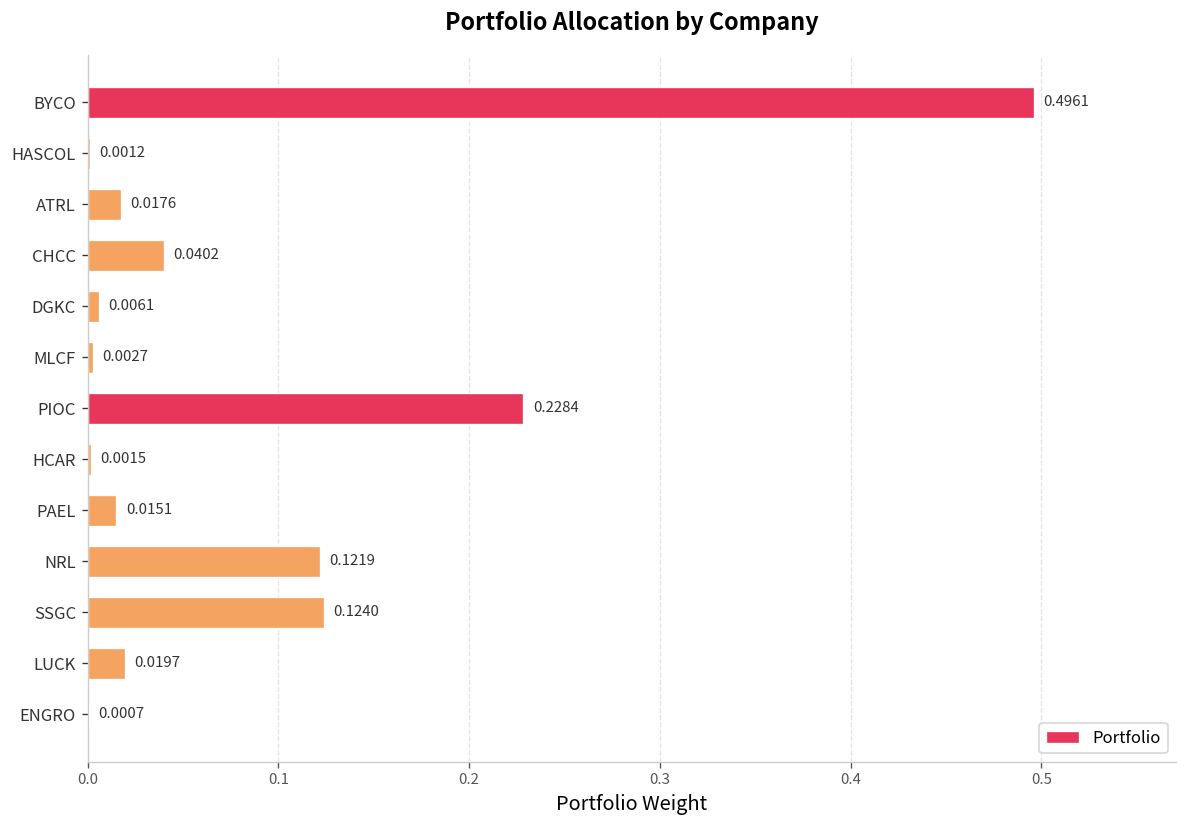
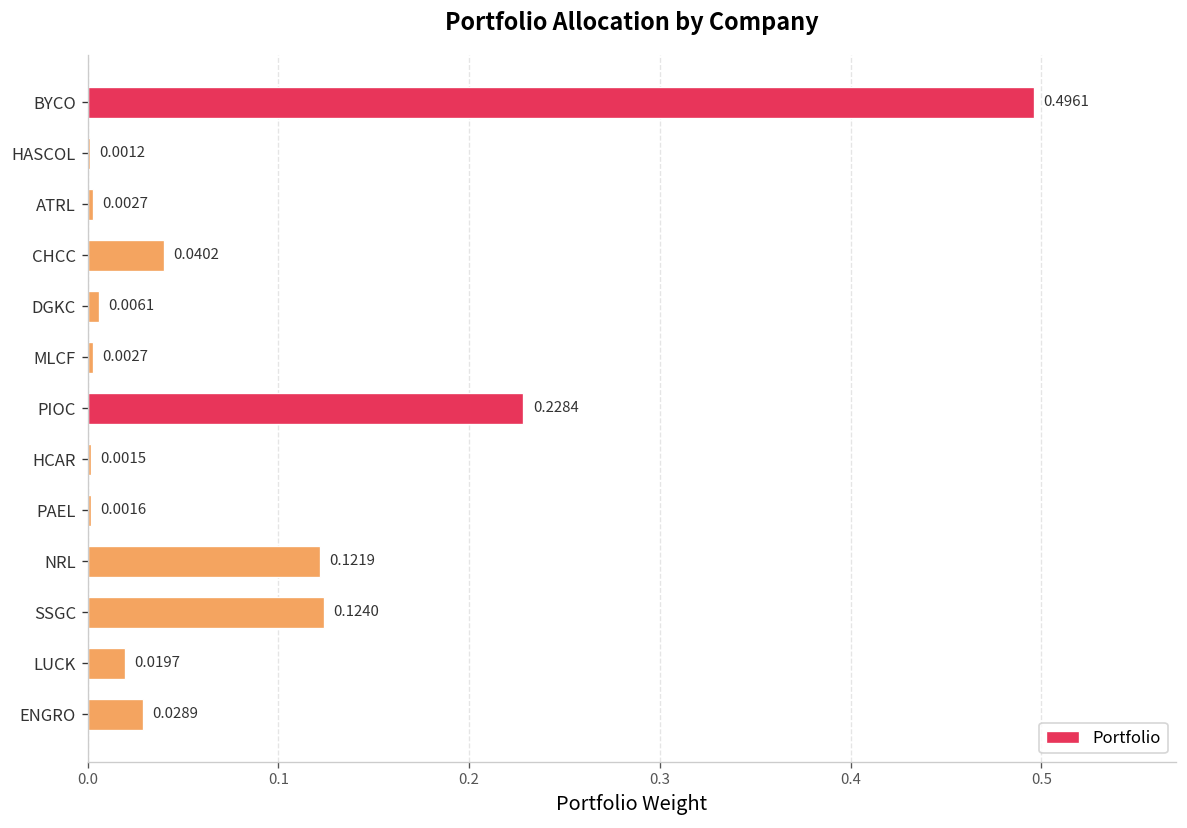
ATRL: 0.0176 -> 0.0027
PAEL: 0.0151 -> 0.0016
ENGRO: 0.0007 -> 0.0289
